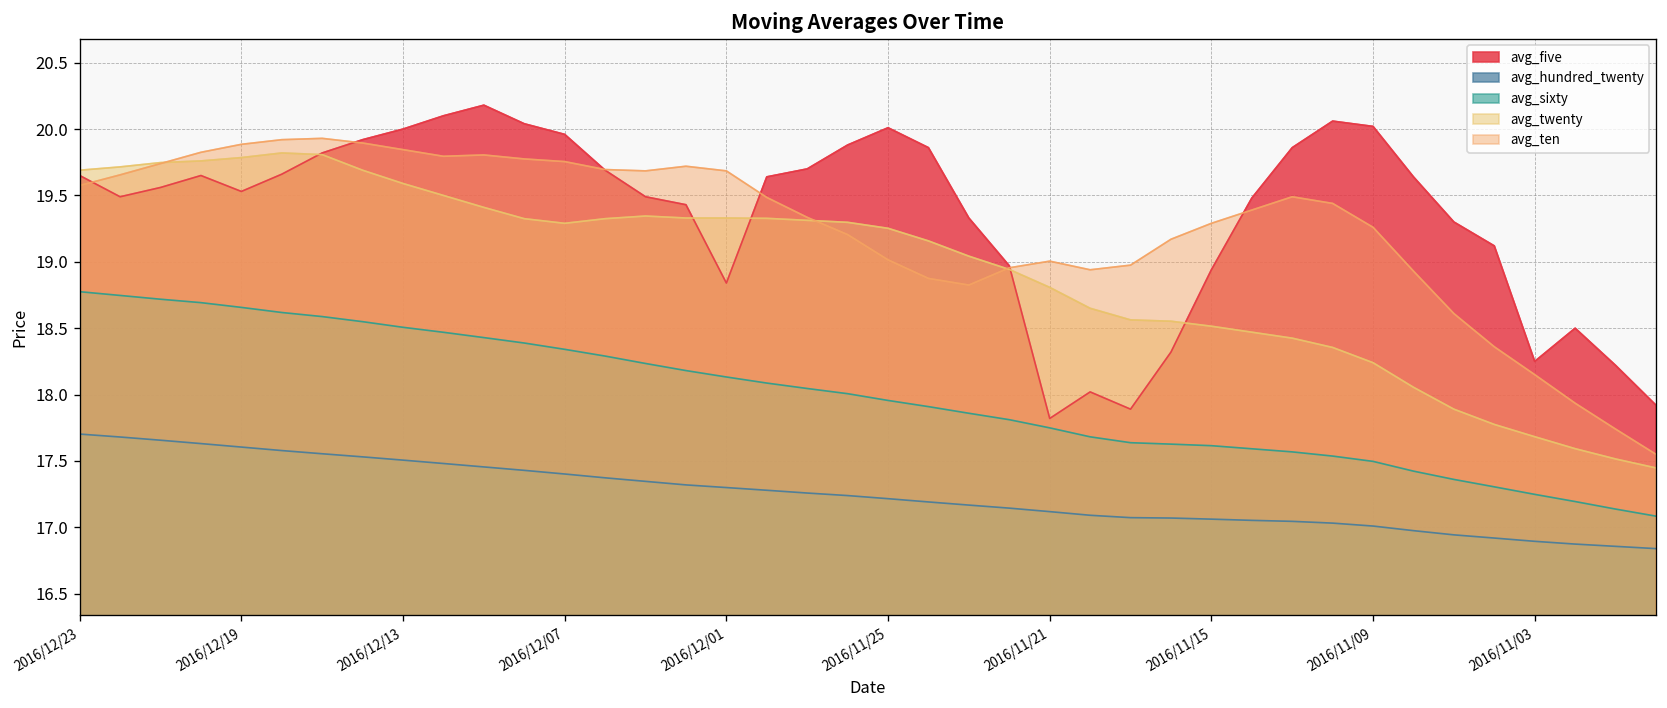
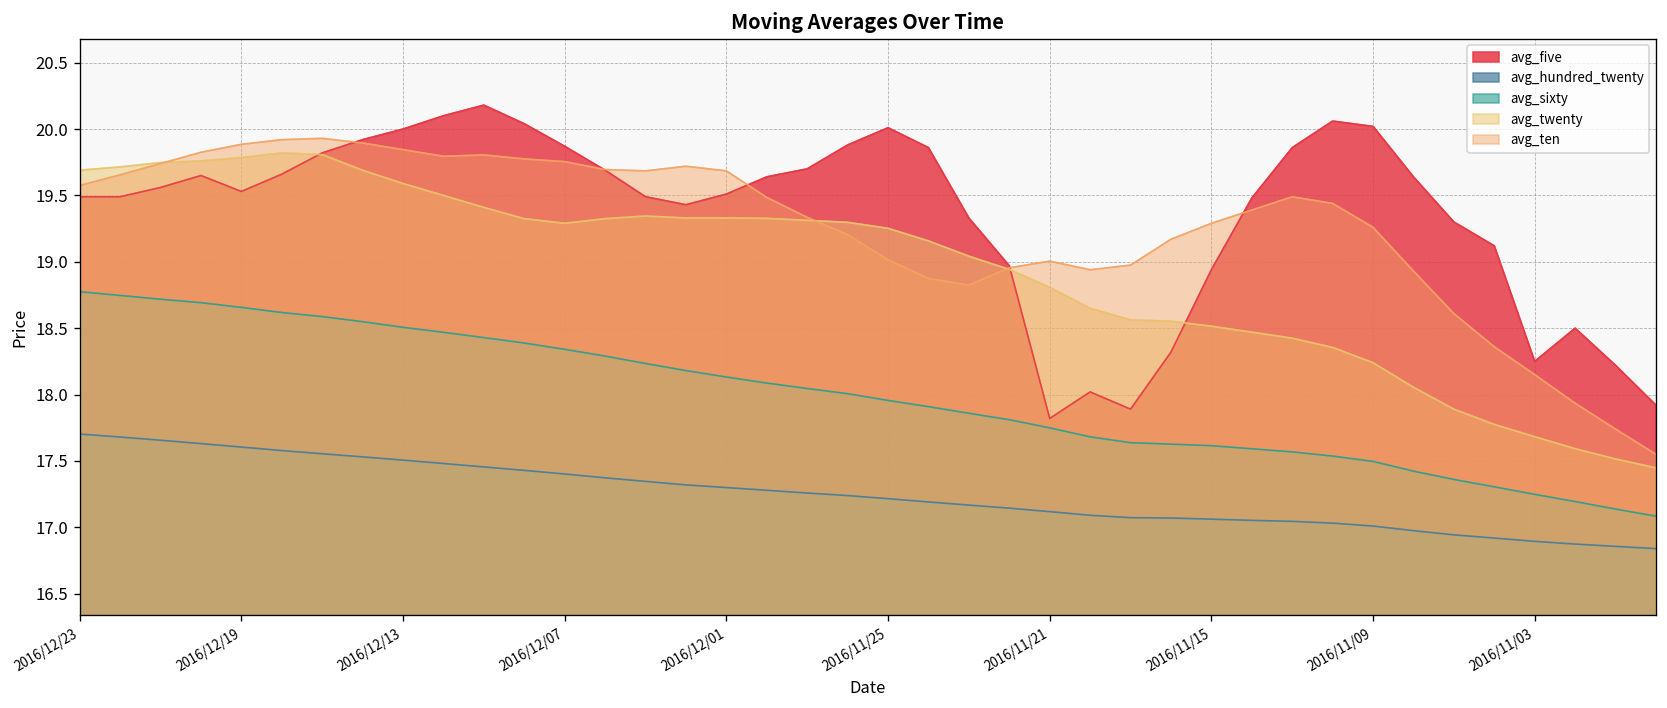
avg_five, 2016/12/23: 19.65 -> 19.49
avg_five, 2016/12/07: 19.96 -> 19.87
avg_five, 2016/12/01: 18.84 -> 19.51
